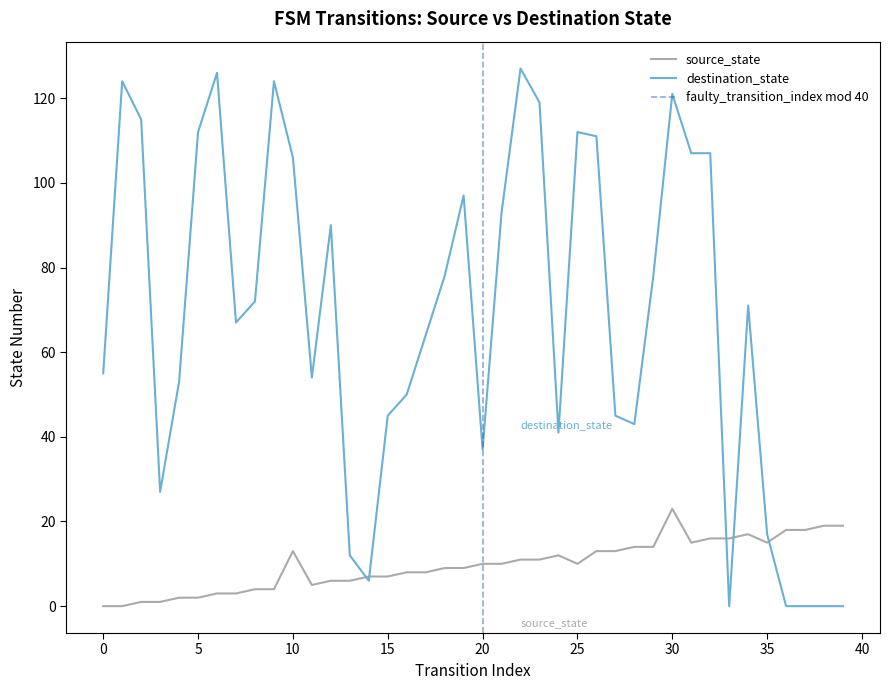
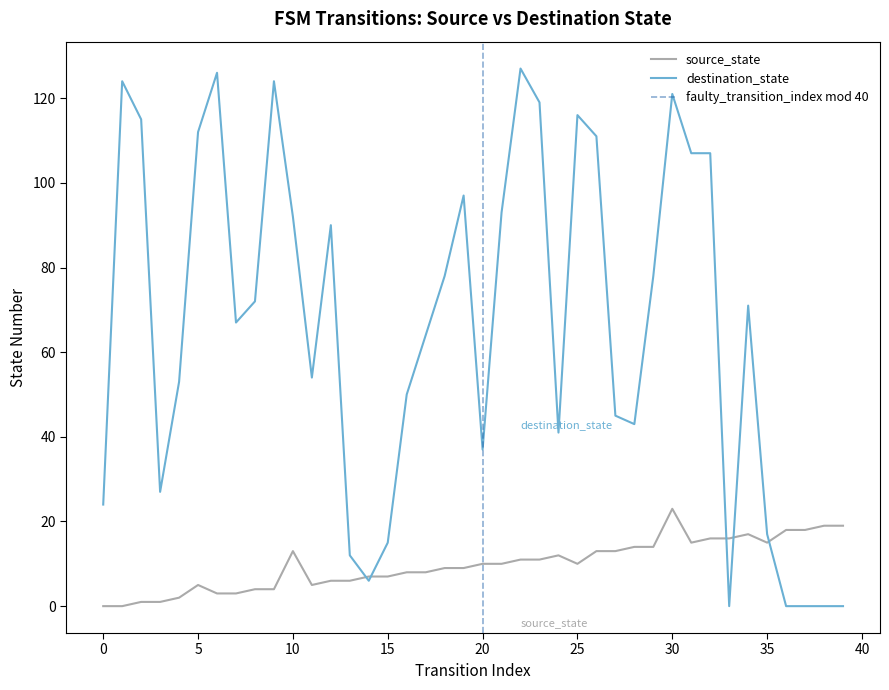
destination_state, 0: 55 -> 24
source_state, 5: 2 -> 5
destination_state, 10: 106 -> 92
destination_state, 15: 45 -> 15
destination_state, 25: 112 -> 116
